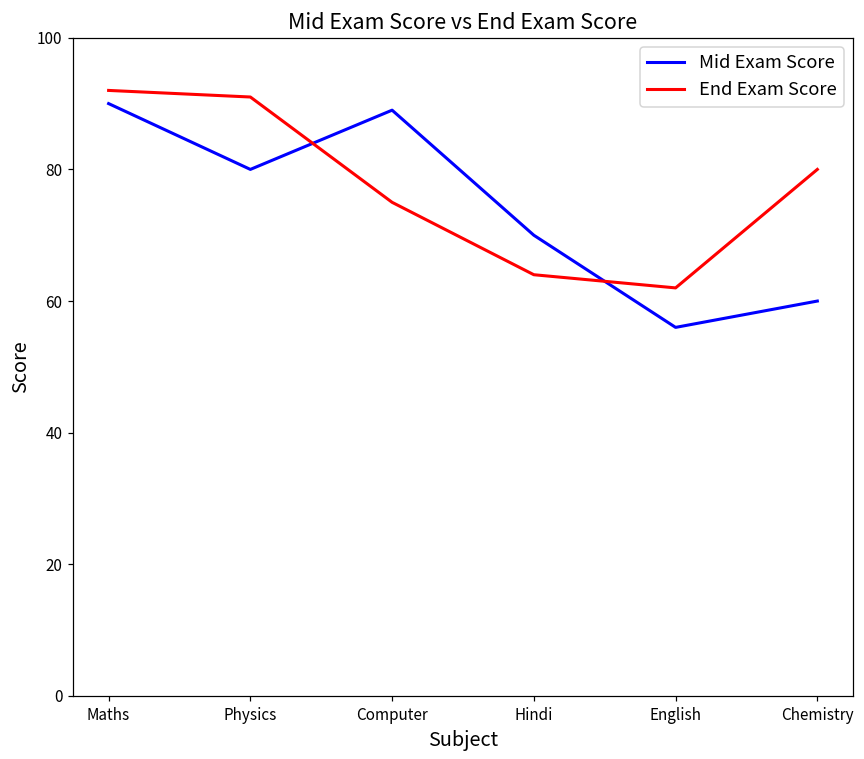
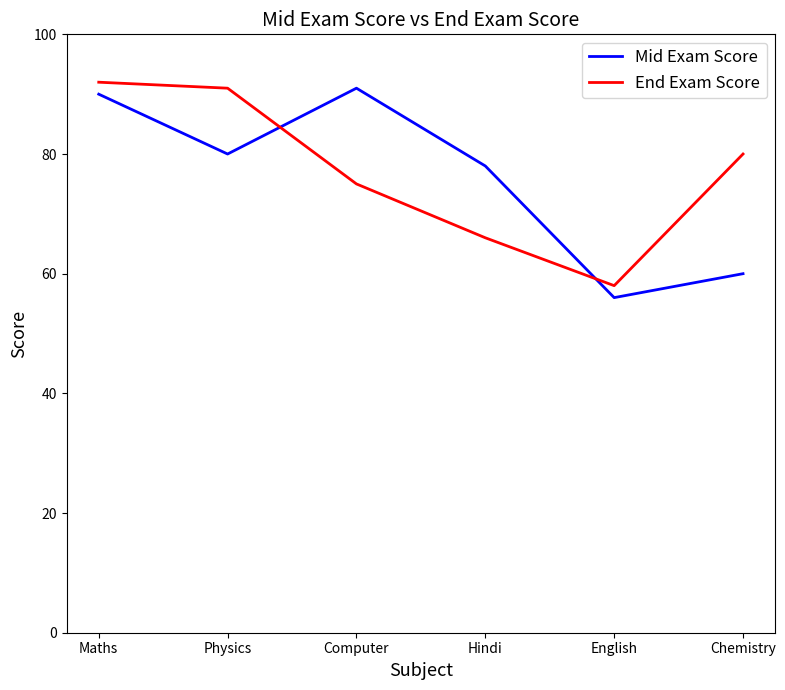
Mid Exam Score, Computer: 89 -> 91
Mid Exam Score, Hindi: 70 -> 78
End Exam Score, Hindi: 64 -> 66
End Exam Score, English: 62 -> 58
